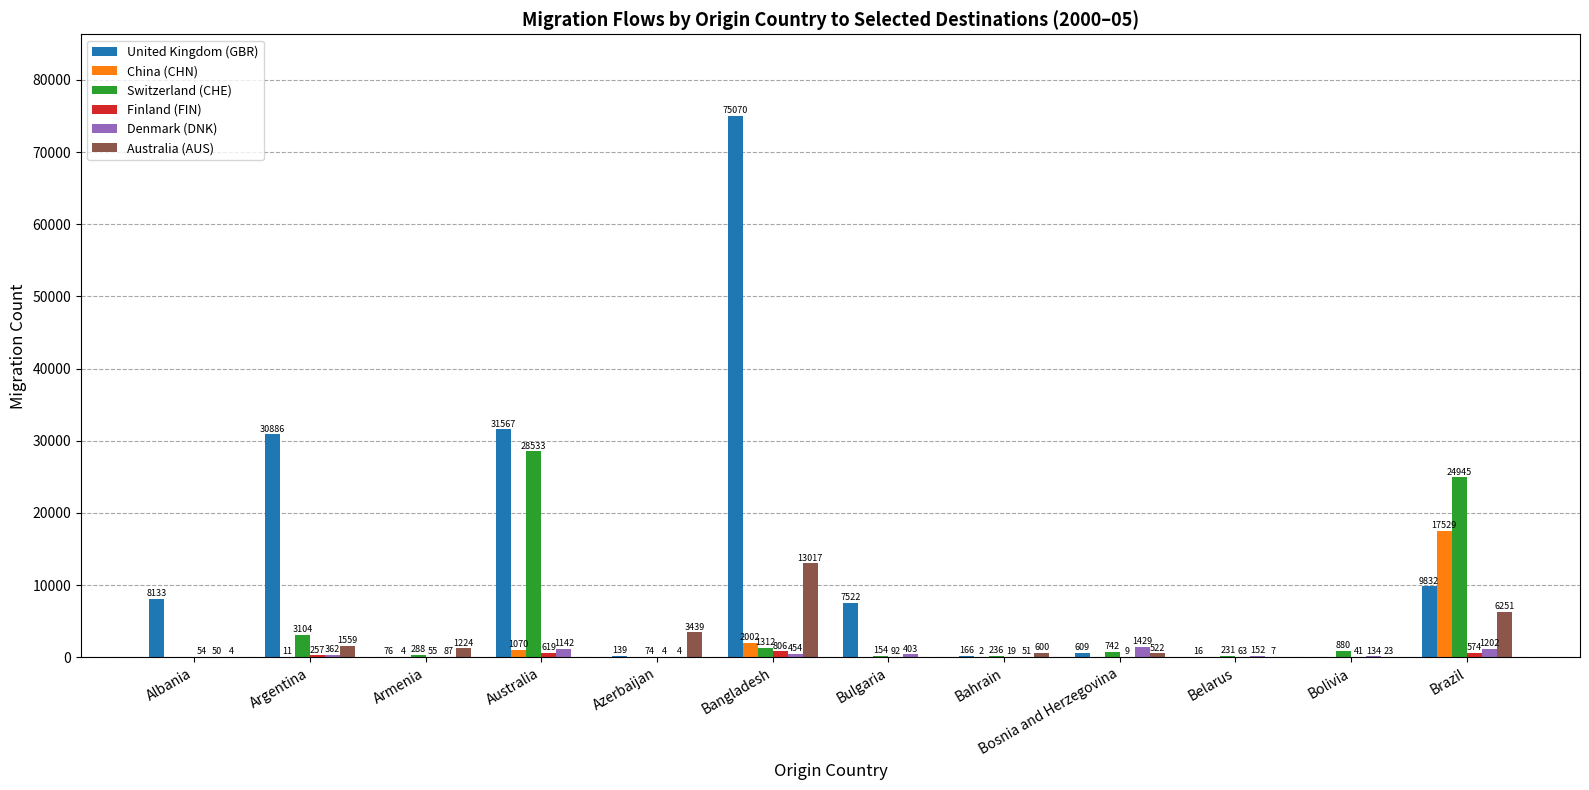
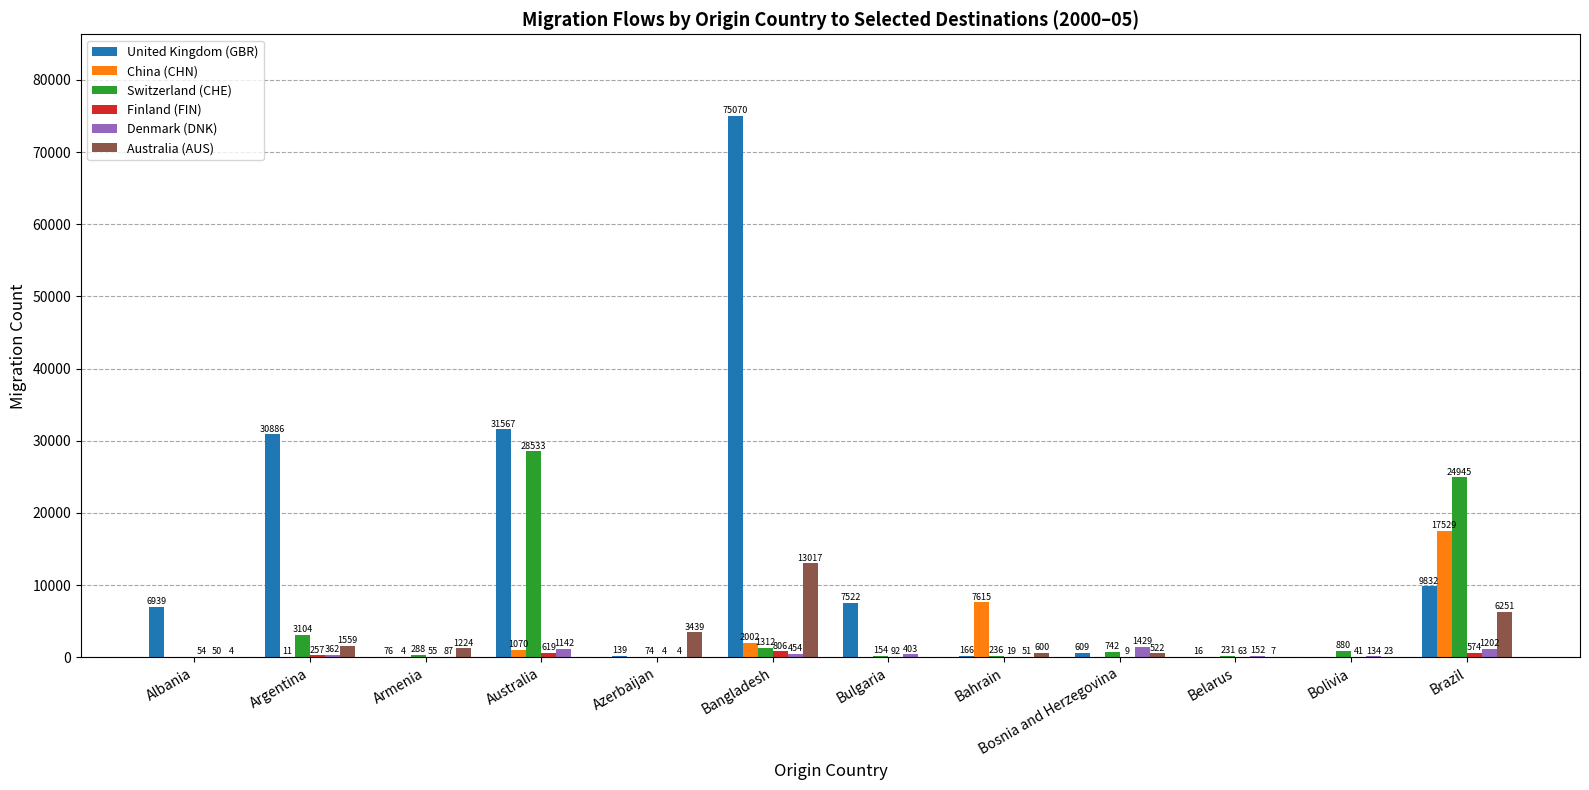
United Kingdom (GBR), Albania: 8133 -> 6939
China (CHN), Bahrain: 2 -> 7615
